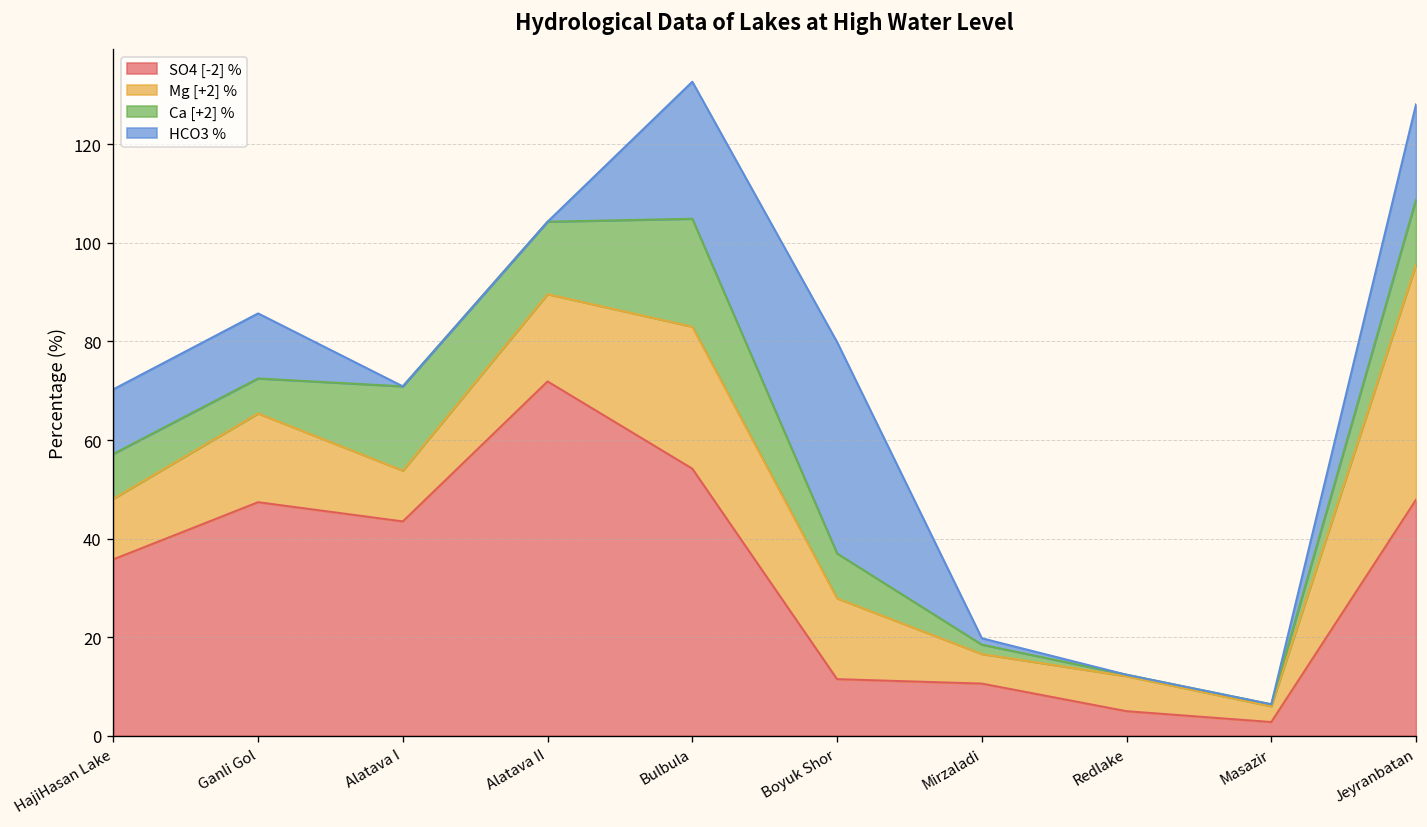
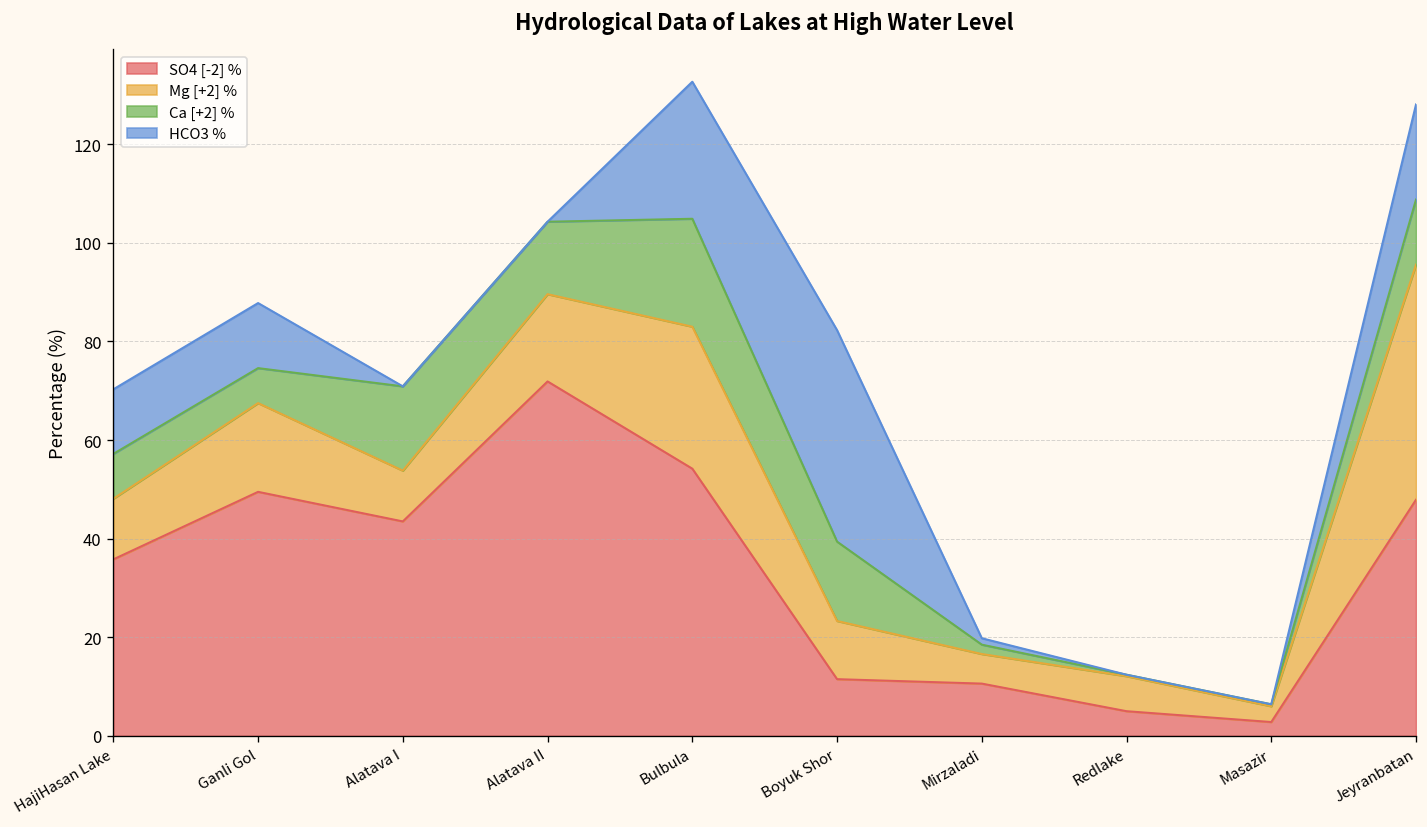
SO4 [-2] %, Ganli Gol: 47 -> 50
Mg [+2] %, Boyuk Shor: 16 -> 12
Ca [+2] %, Boyuk Shor: 9 -> 16
